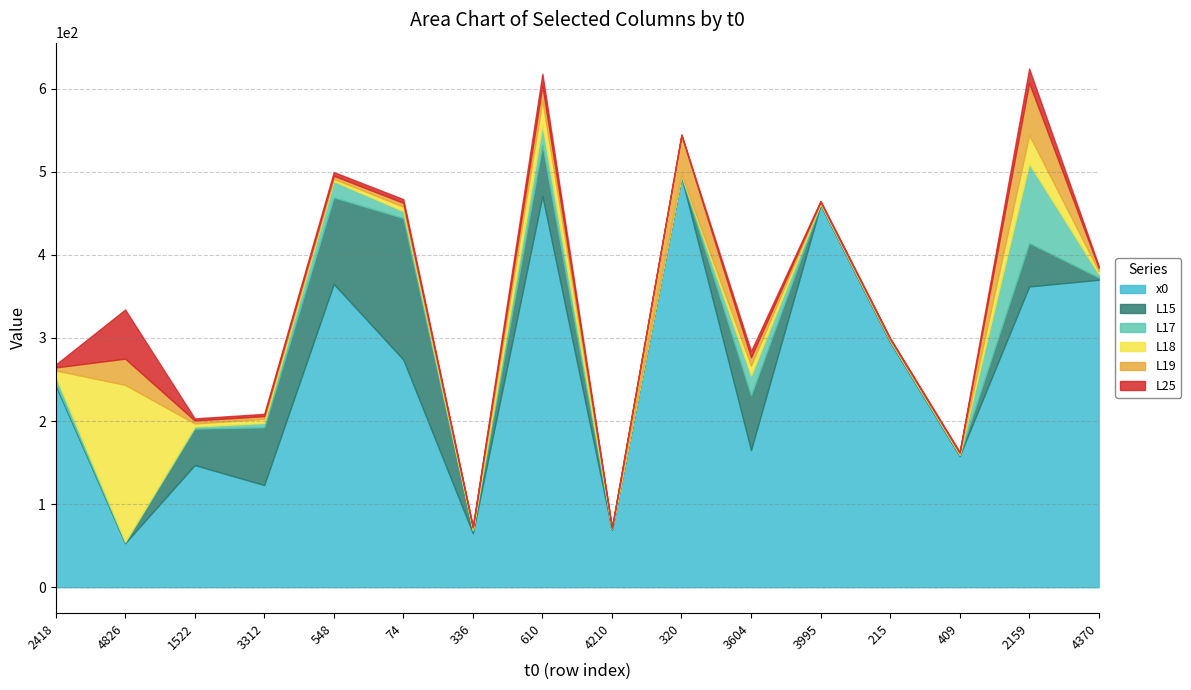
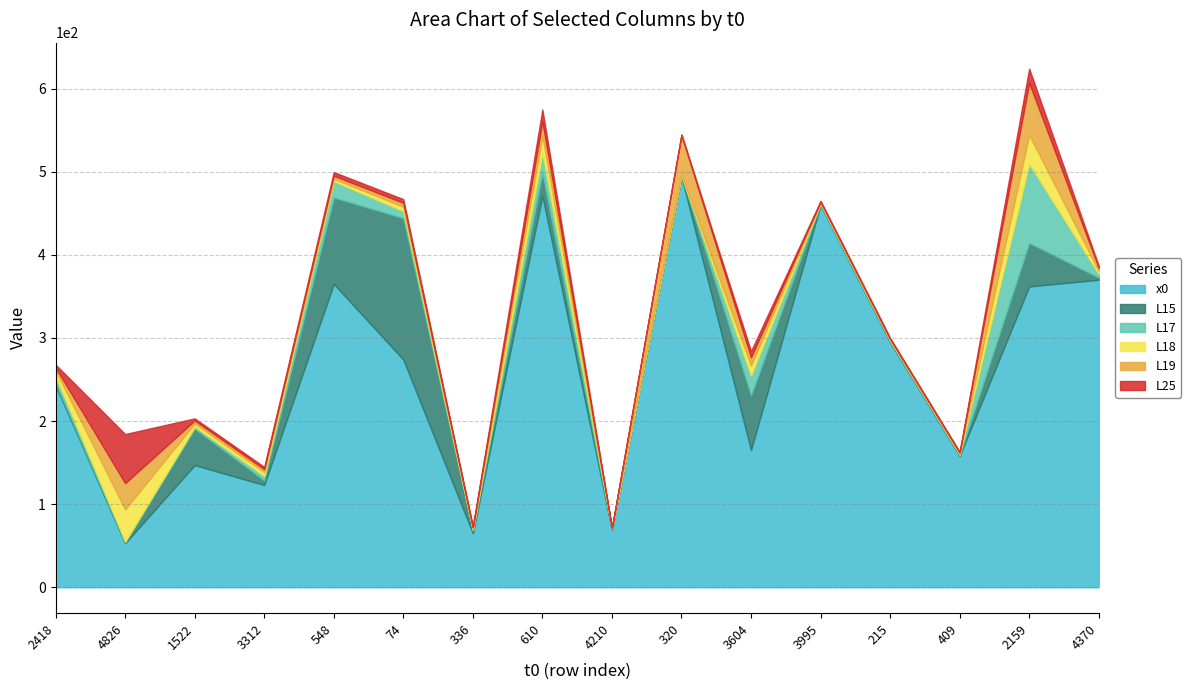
L18, 4826: 190 -> 40
L15, 3312: 70 -> 10
L15, 610: 60 -> 30
L18, 610: 30 -> 20
